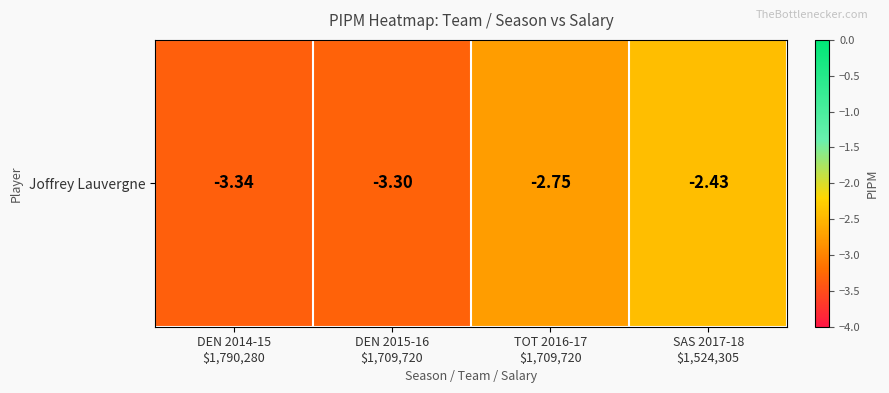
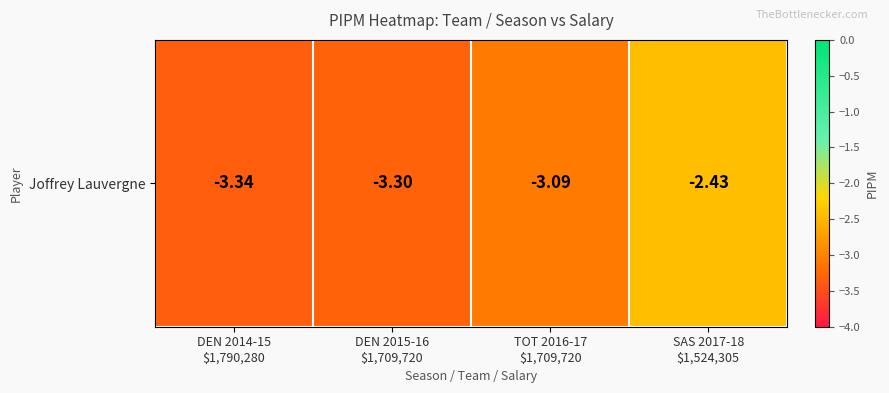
Joffrey Lauvergne, TOT 2016-17 $1,709,720: -2.75 -> -3.09
